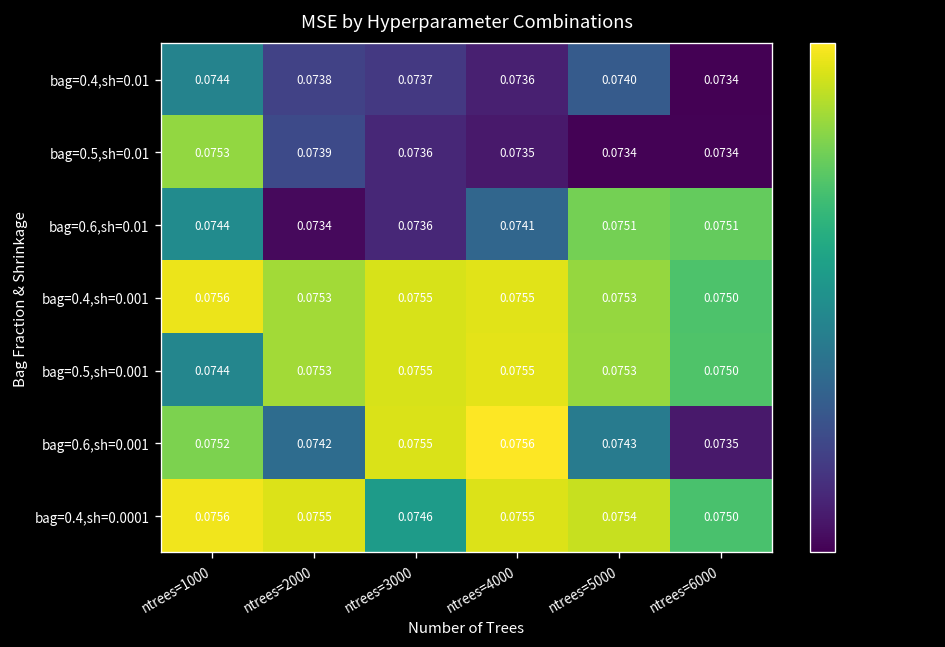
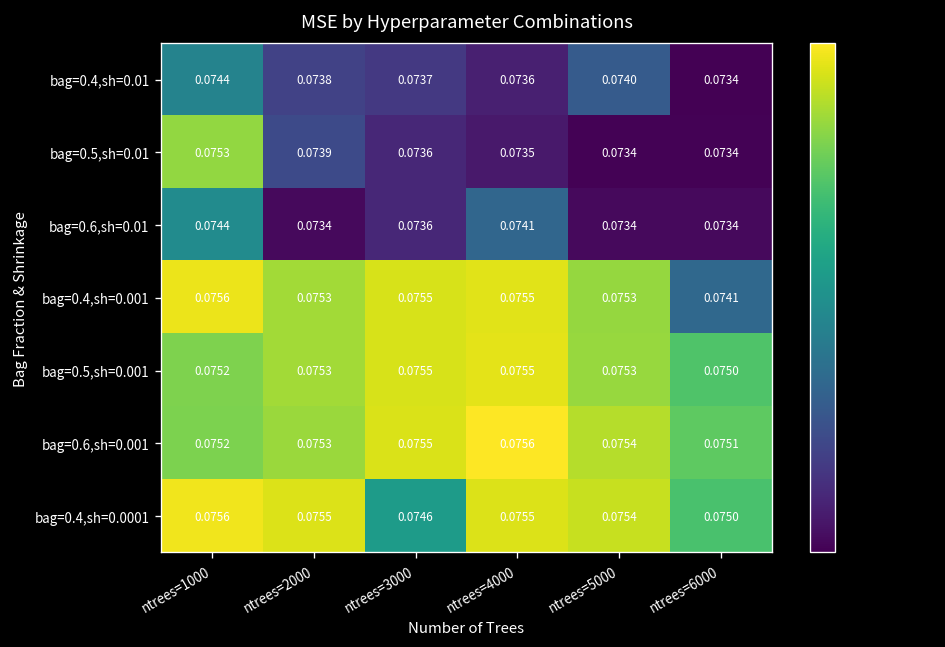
bag=0.6,sh=0.01, ntrees=5000: 0.0751 -> 0.0734
bag=0.6,sh=0.01, ntrees=6000: 0.0751 -> 0.0734
bag=0.4,sh=0.001, ntrees=6000: 0.0750 -> 0.0741
bag=0.5,sh=0.001, ntrees=1000: 0.0744 -> 0.0752
bag=0.6,sh=0.001, ntrees=2000: 0.0742 -> 0.0753
bag=0.6,sh=0.001, ntrees=5000: 0.0743 -> 0.0754
bag=0.6,sh=0.001, ntrees=6000: 0.0735 -> 0.0751
